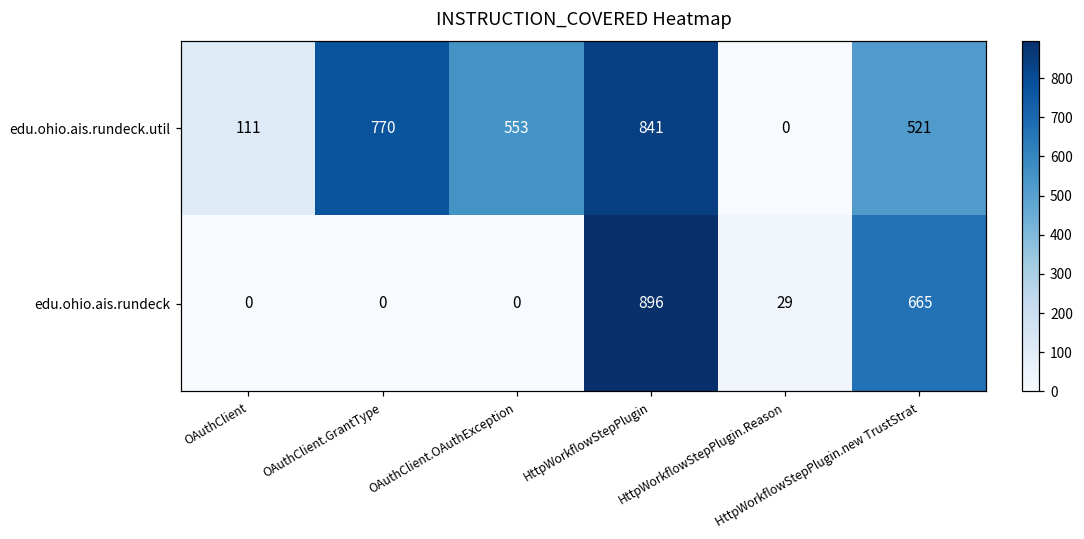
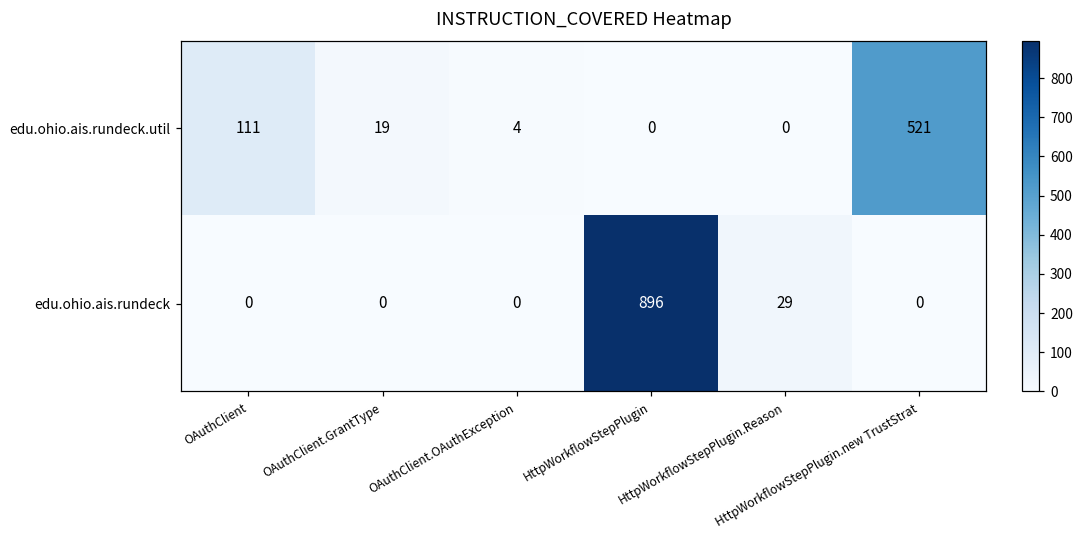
edu.ohio.ais.rundeck.util, OAuthClient.GrantType: 770 -> 19
edu.ohio.ais.rundeck.util, OAuthClient.OAuthException: 553 -> 4
edu.ohio.ais.rundeck.util, HttpWorkflowStepPlugin: 841 -> 0
edu.ohio.ais.rundeck, HttpWorkflowStepPlugin.new TrustStrat: 665 -> 0
